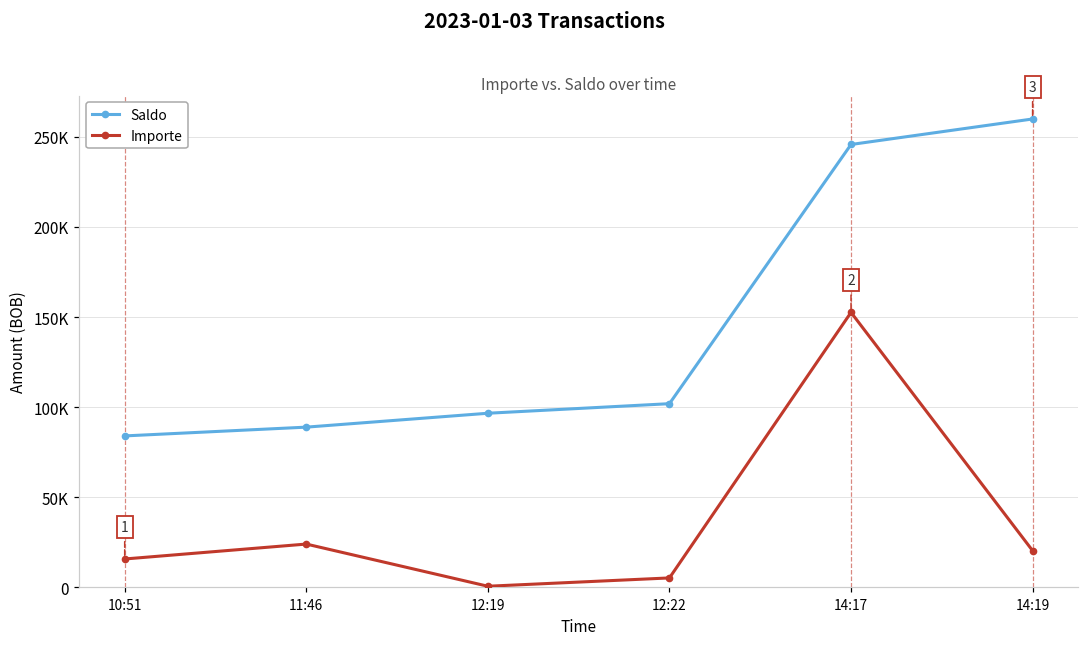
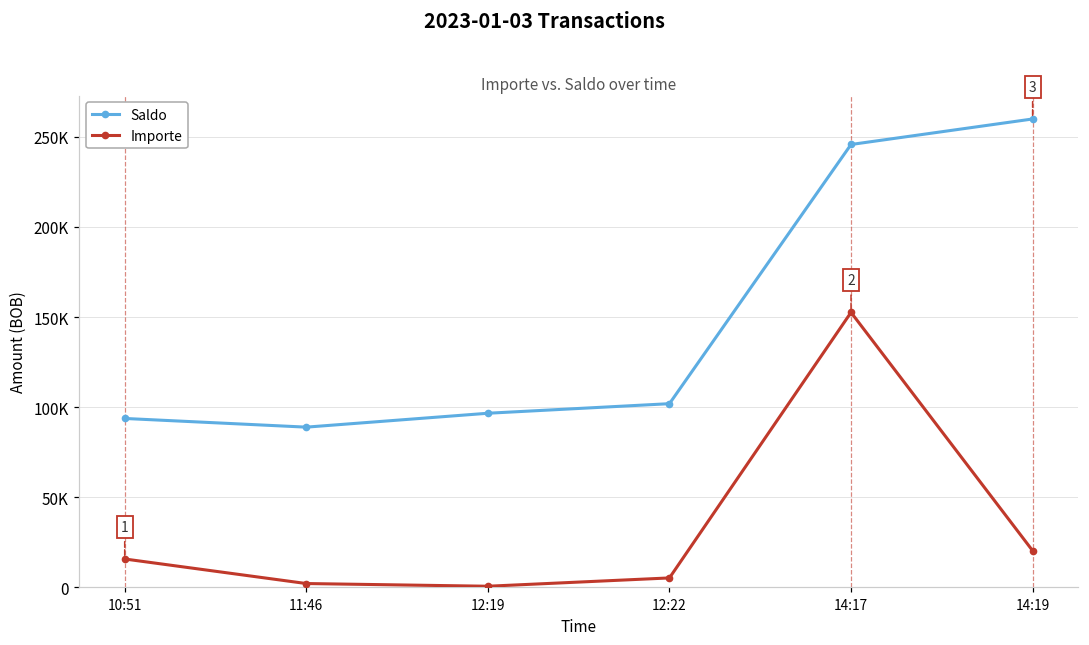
Saldo, 10:51: 84000 -> 94000
Importe, 11:46: 24000 -> 2000
